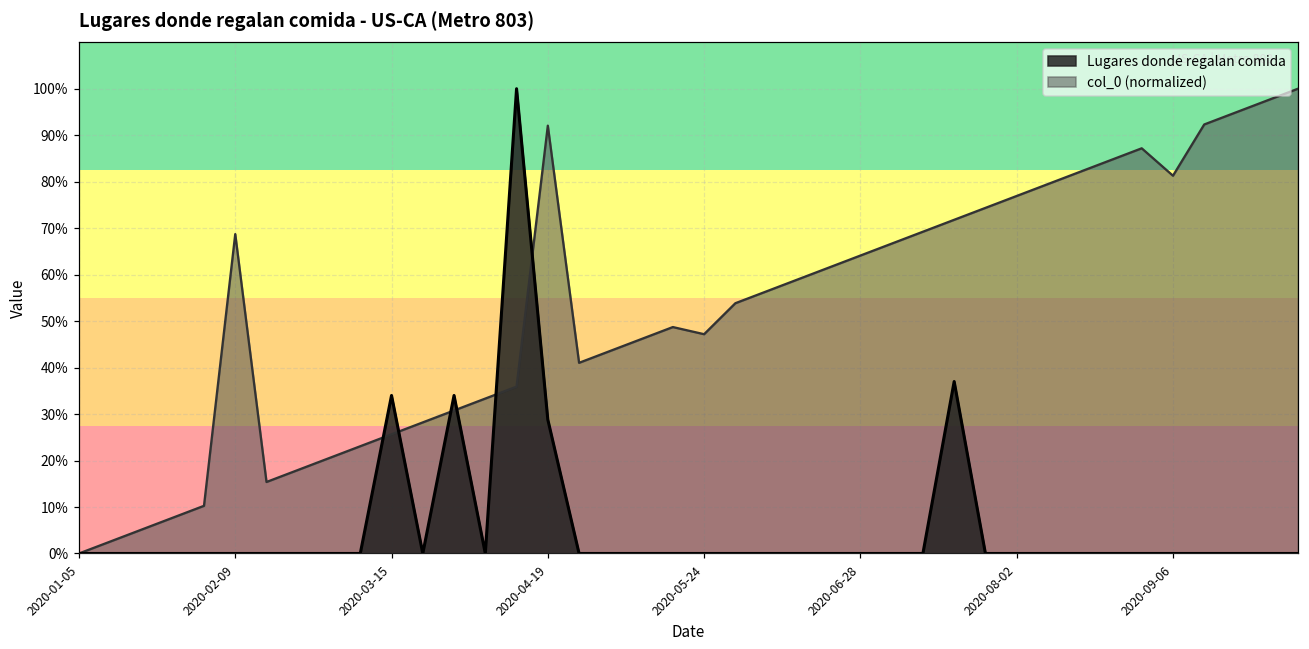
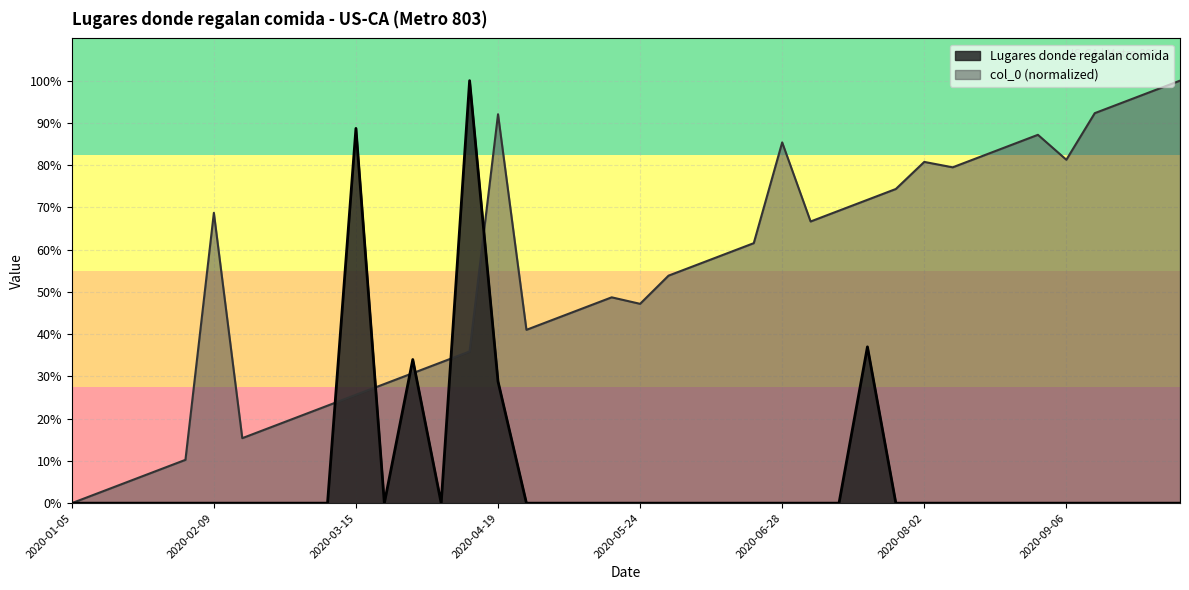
Lugares donde regalan comida, 2020-03-15: 34% -> 89%
col_0 (normalized), 2020-06-28: 64% -> 85%
col_0 (normalized), 2020-08-02: 77% -> 81%
